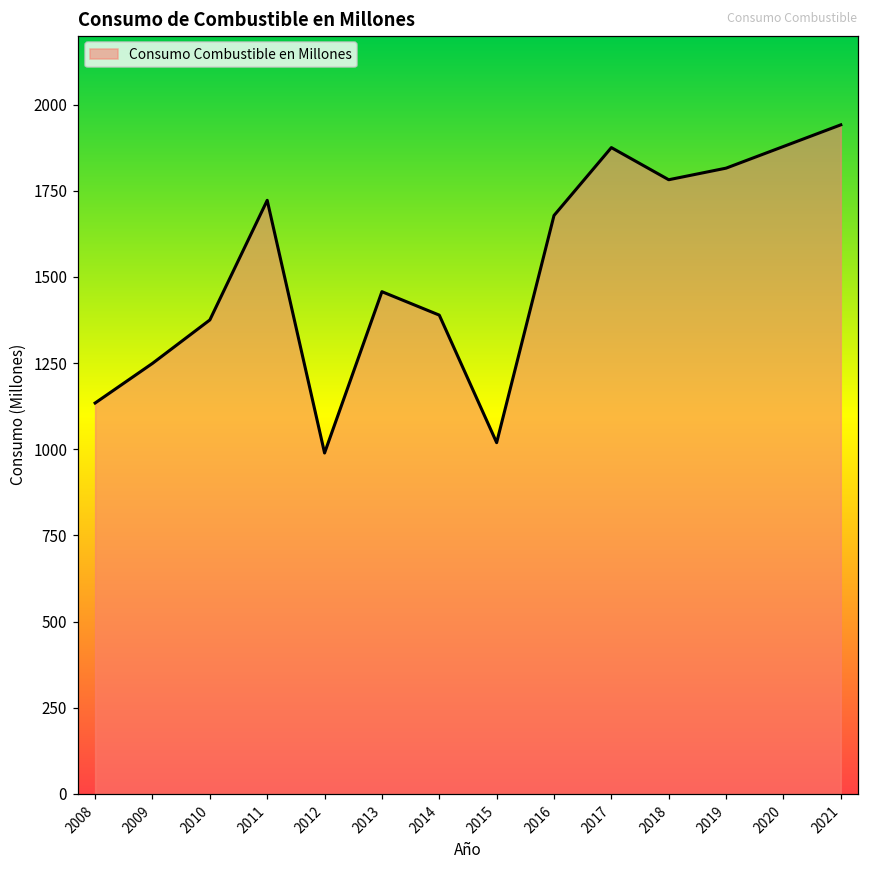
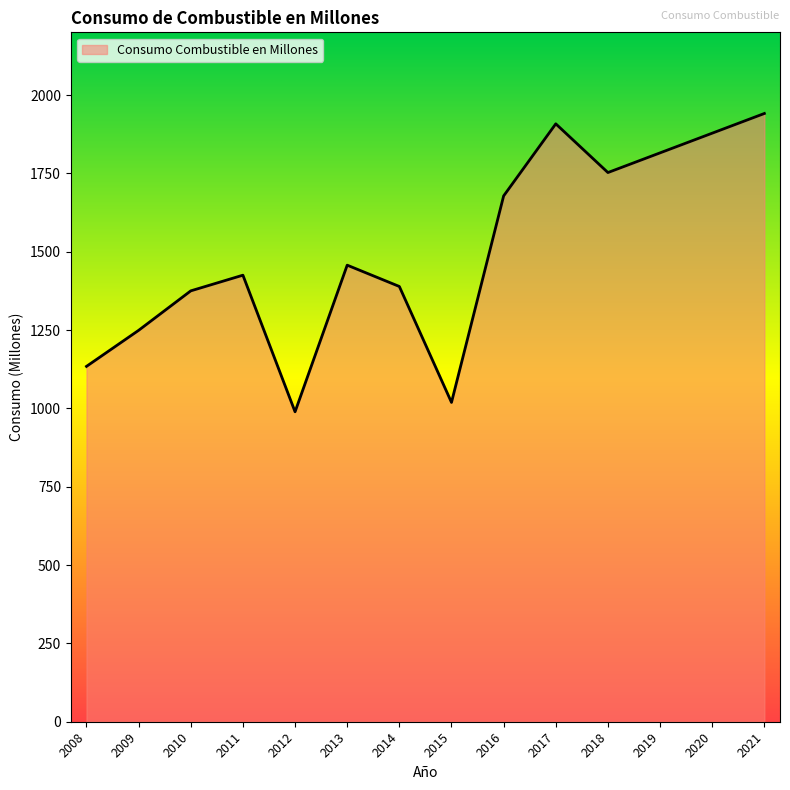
2011: 1720 -> 1430
2017: 1880 -> 1910
2018: 1780 -> 1750
